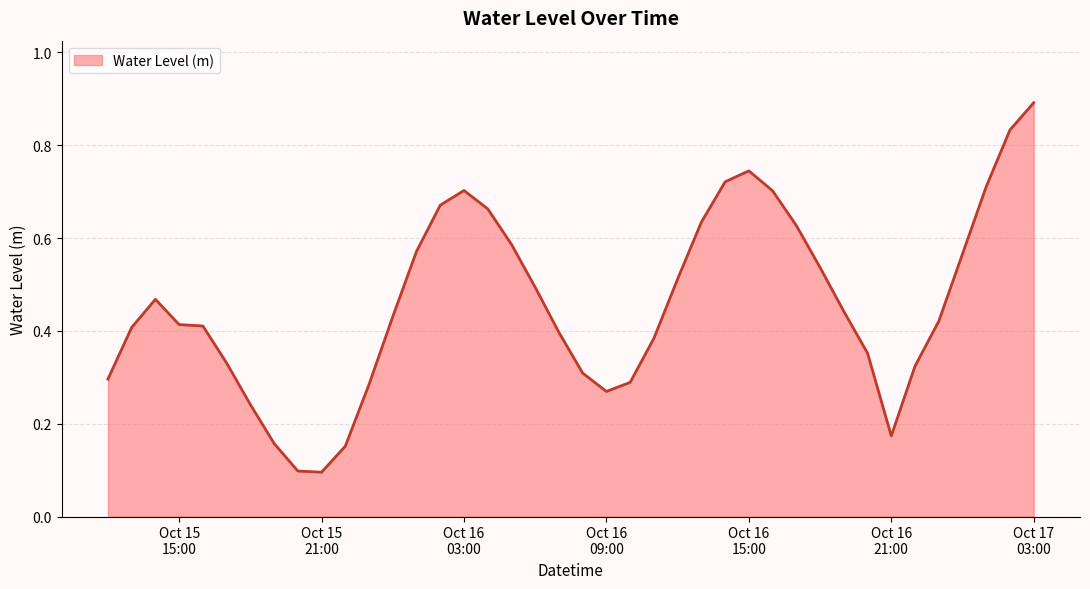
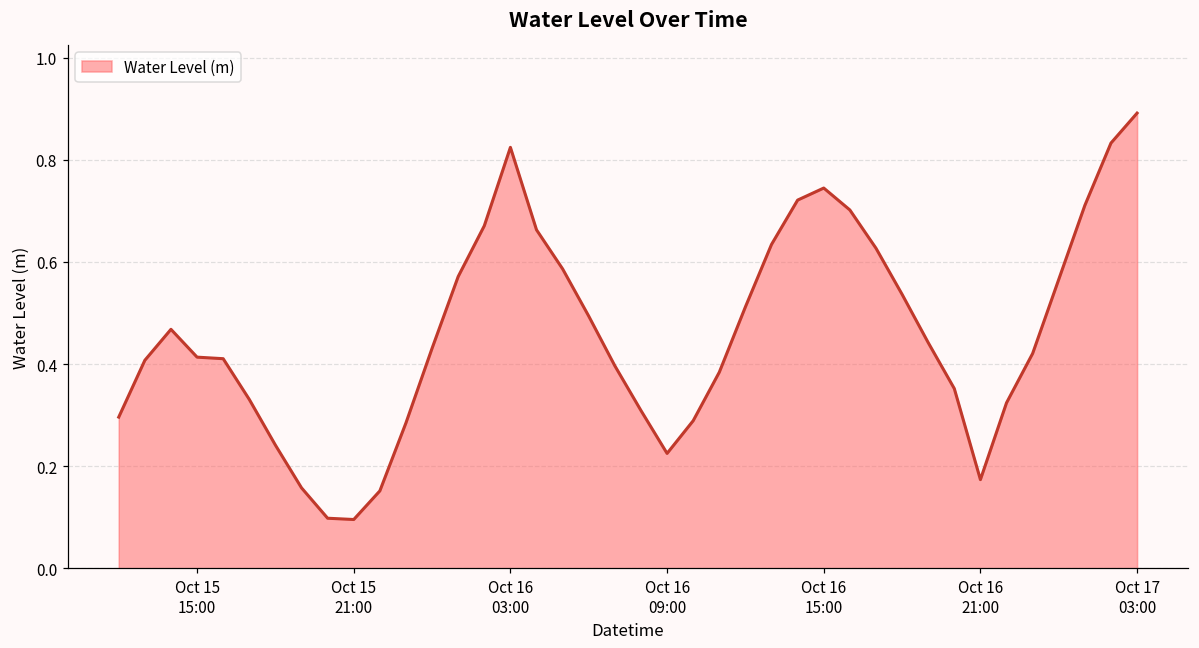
Oct 16 03:00: 0.70 -> 0.82
Oct 16 09:00: 0.27 -> 0.23
